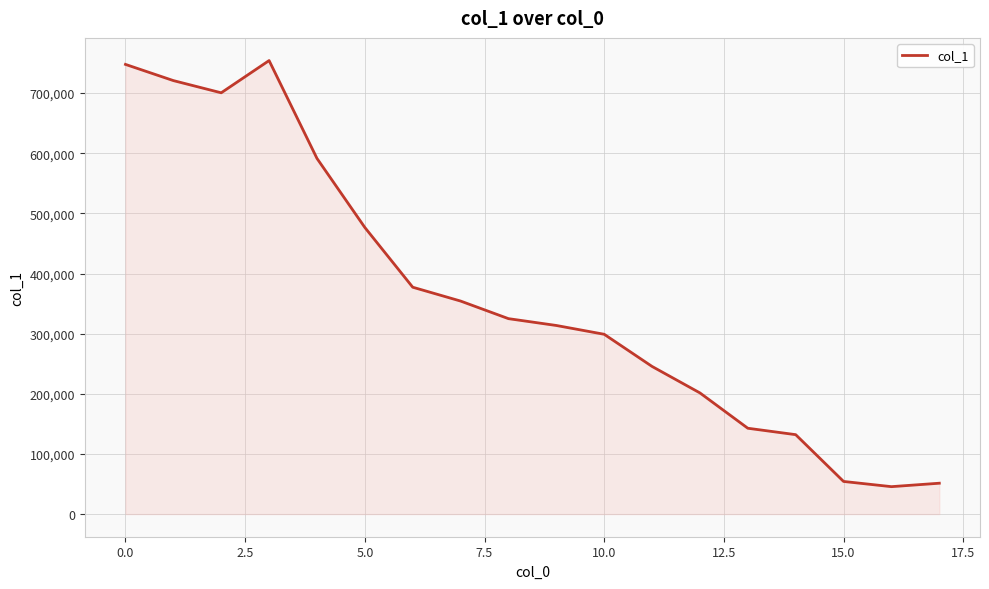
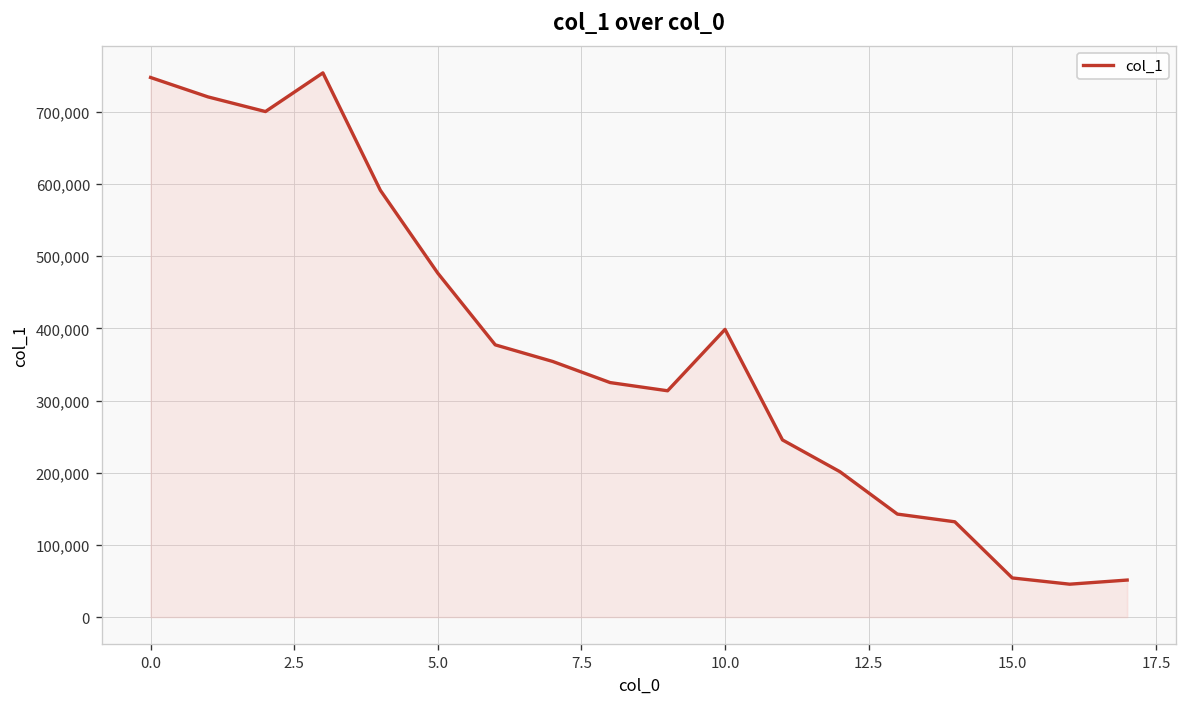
10.0: 300,000 -> 400,000
